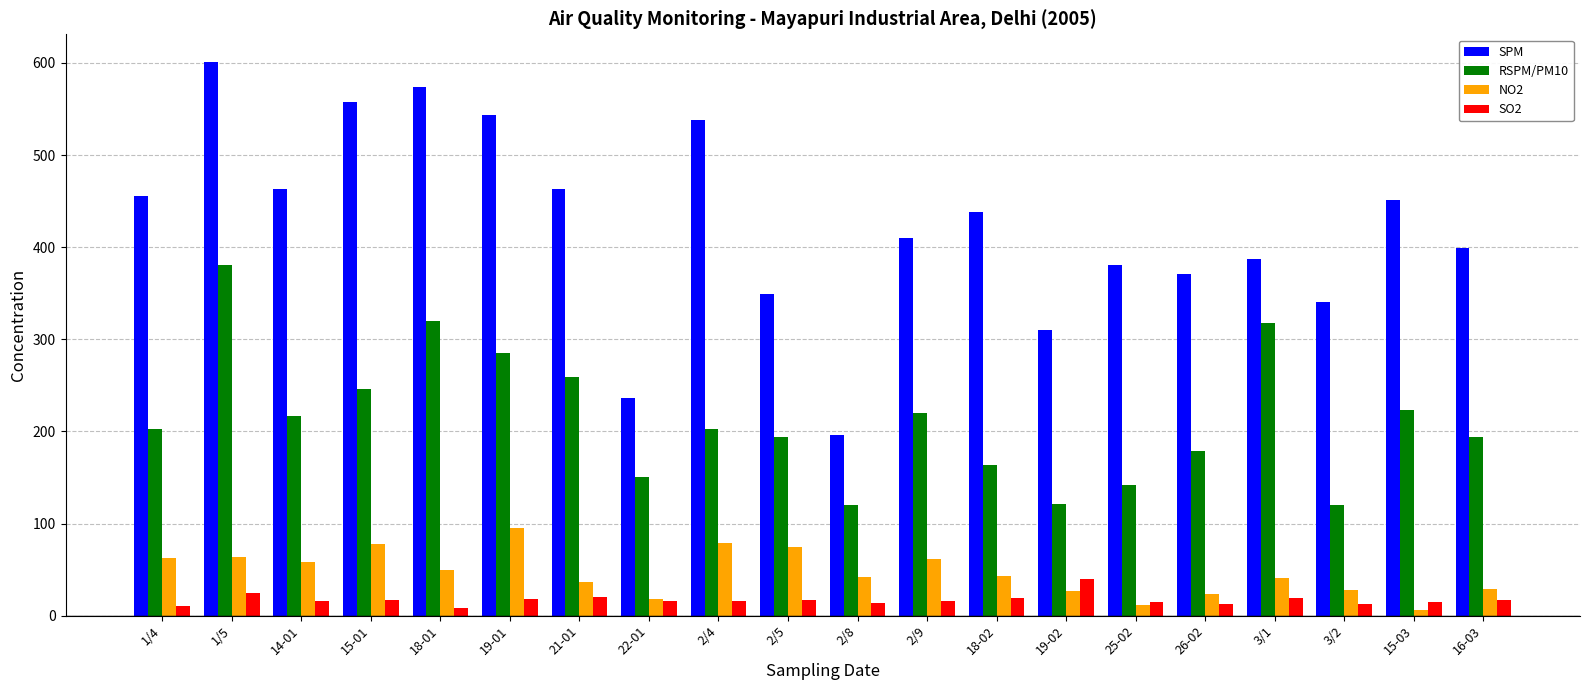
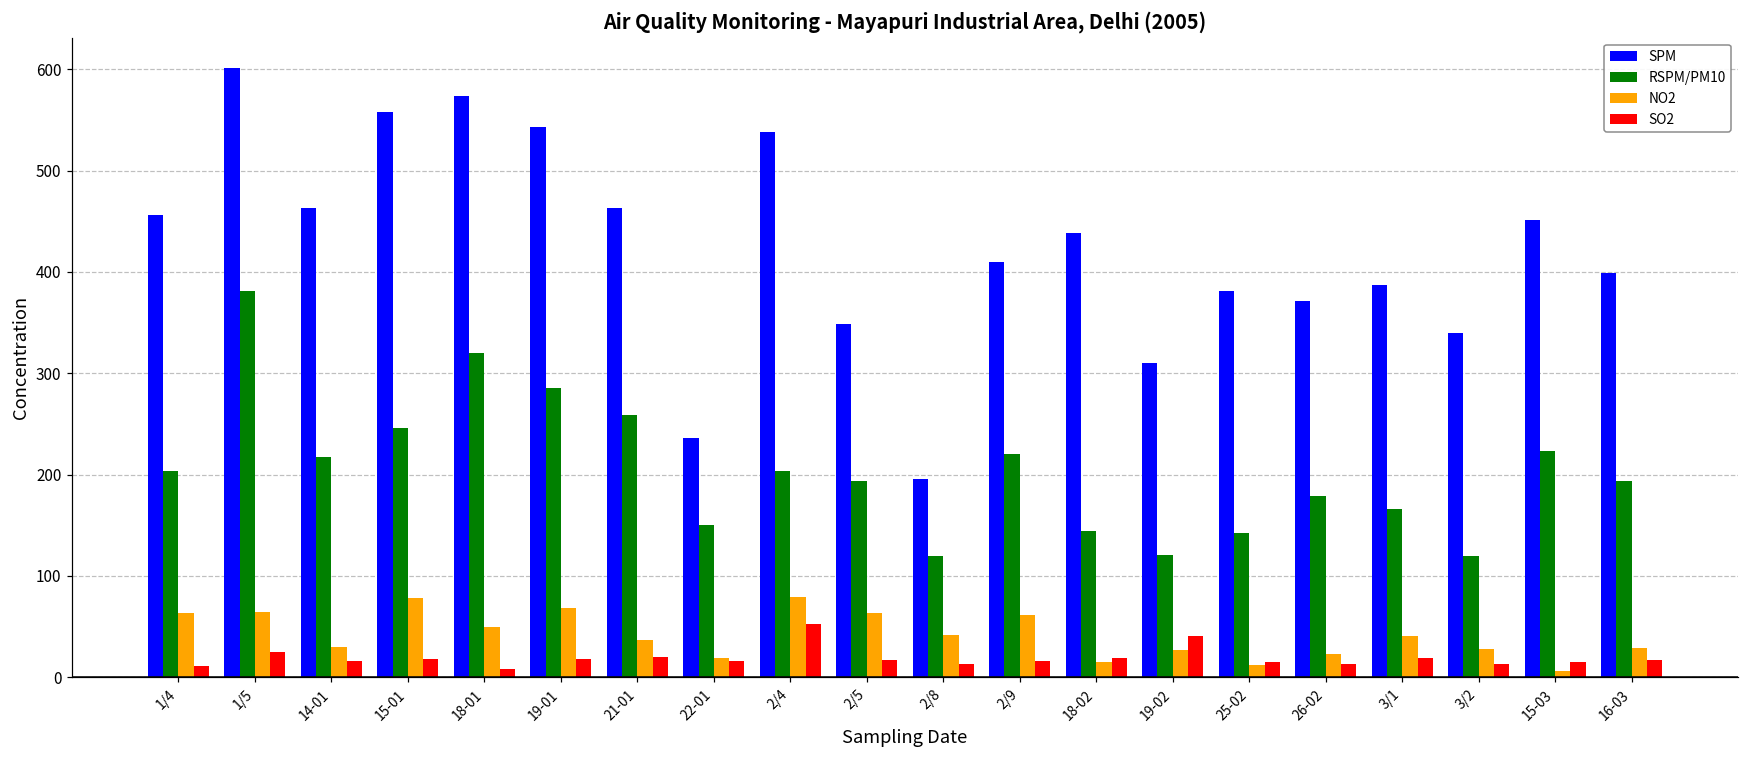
NO2, 14-01: 60 -> 30
NO2, 19-01: 90 -> 70
SO2, 2/4: 20 -> 50
NO2, 2/5: 70 -> 60
RSPM/PM10, 18-02: 160 -> 140
NO2, 18-02: 40 -> 10
RSPM/PM10, 3/1: 320 -> 170
